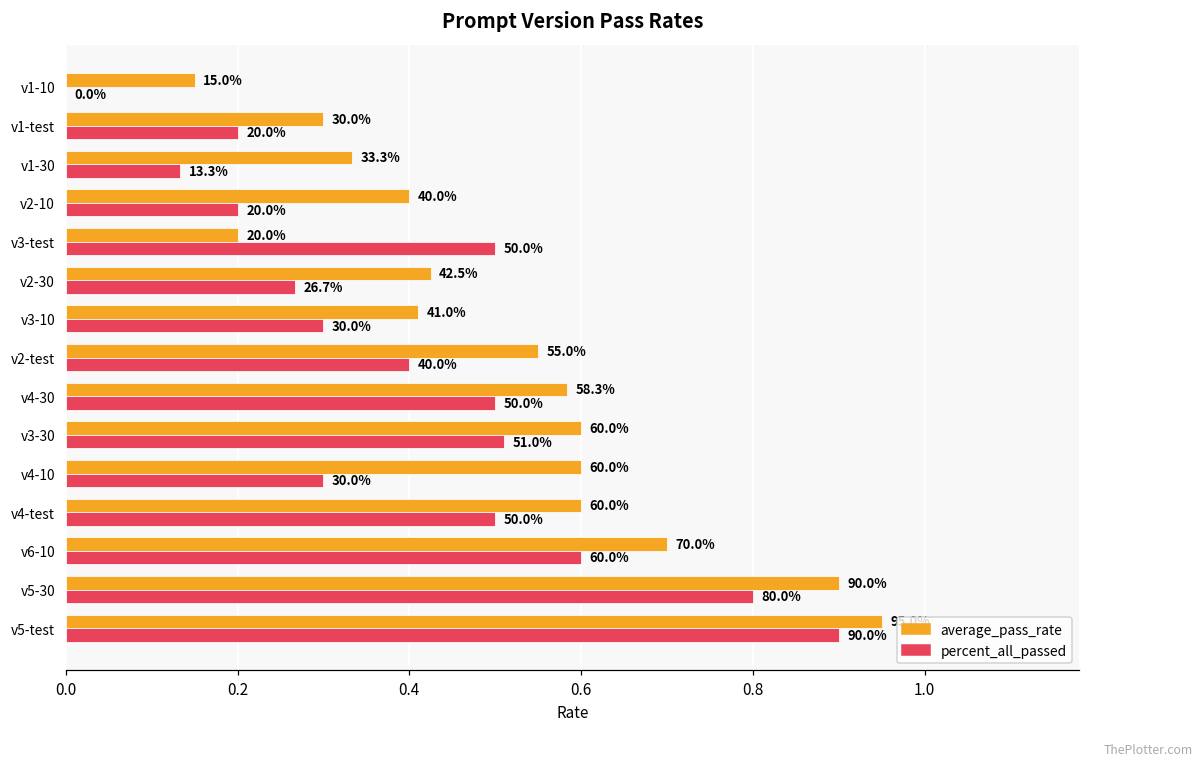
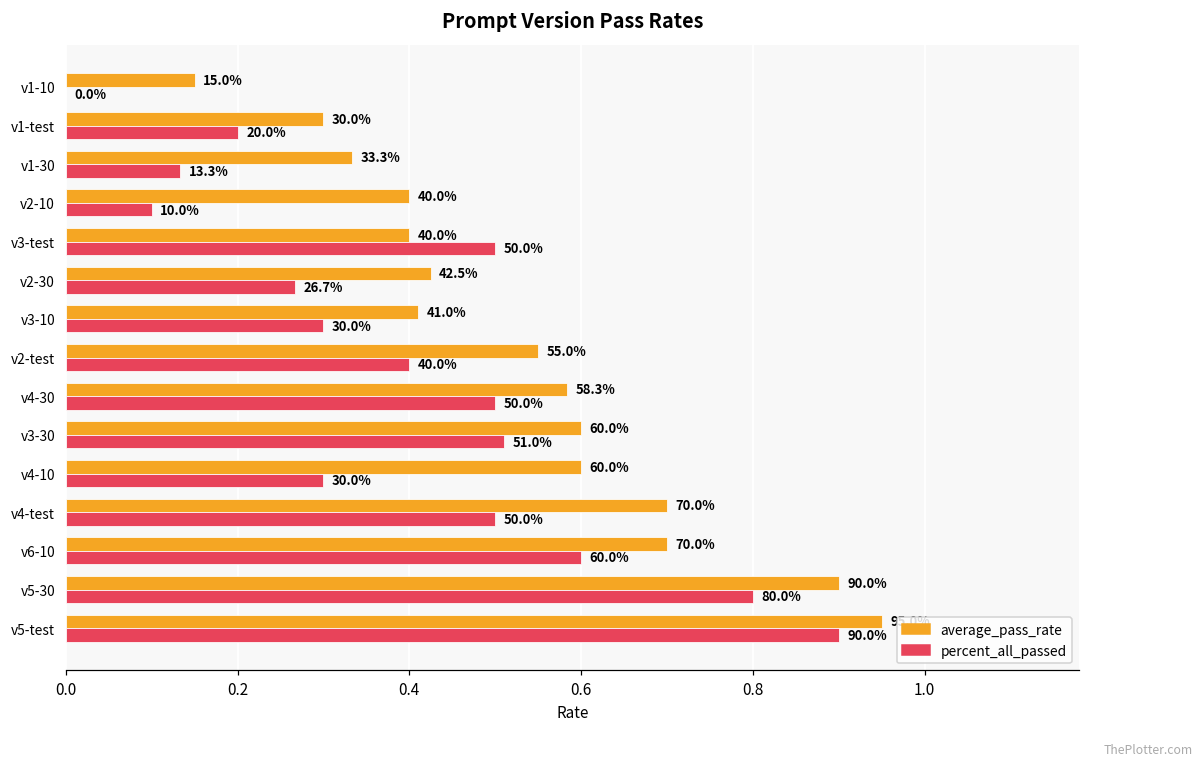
percent_all_passed, v2-10: 20.0% -> 10.0%
average_pass_rate, v3-test: 20.0% -> 40.0%
average_pass_rate, v4-test: 60.0% -> 70.0%
